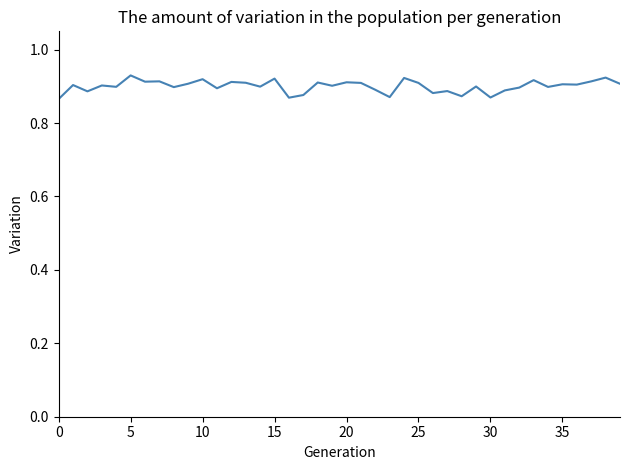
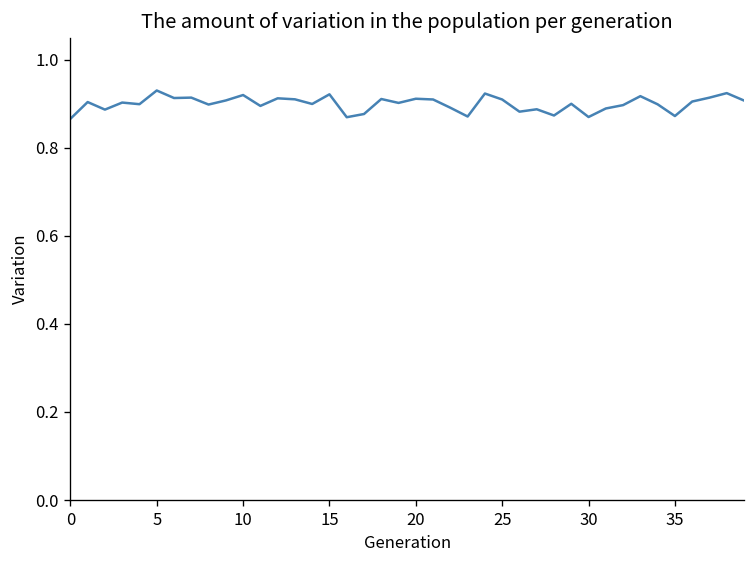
35: 0.91 -> 0.87
